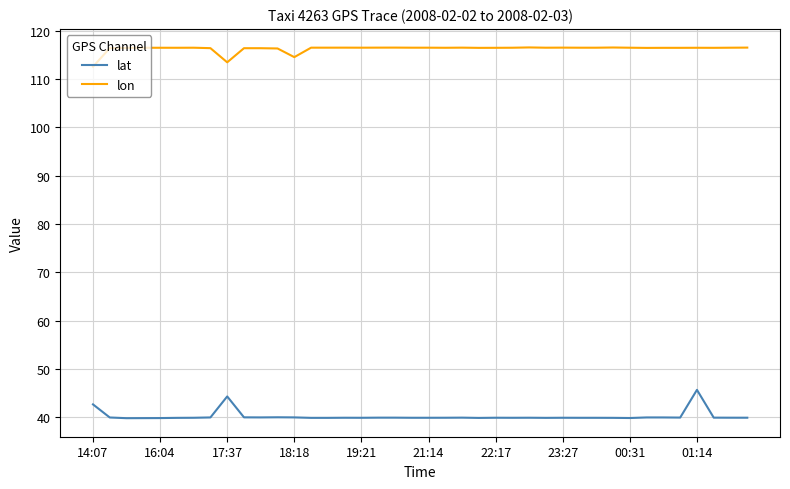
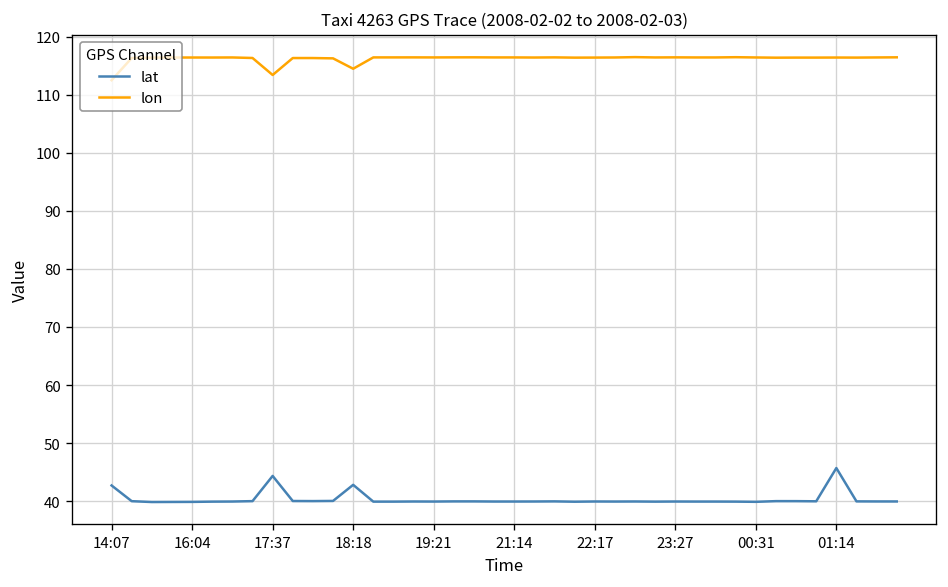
lat, 18:18: 40 -> 43
